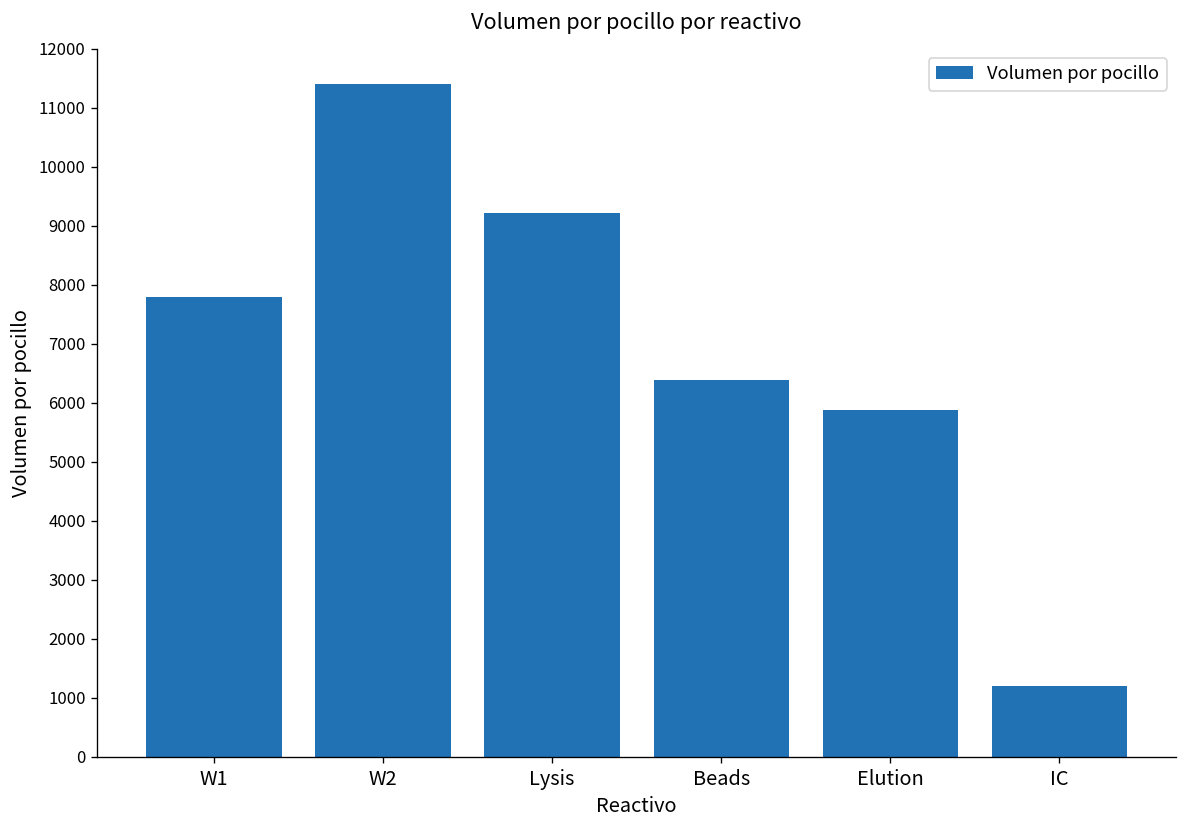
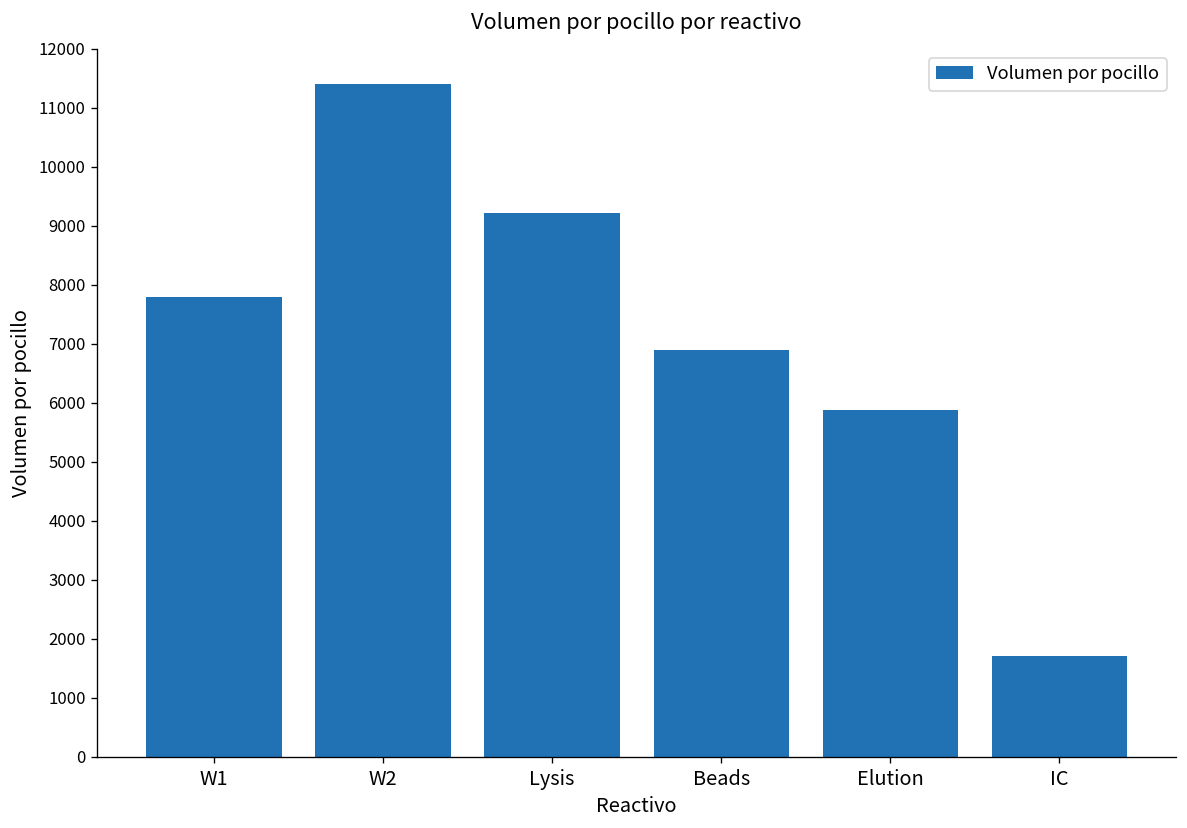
Beads: 6400 -> 6900
IC: 1200 -> 1700
